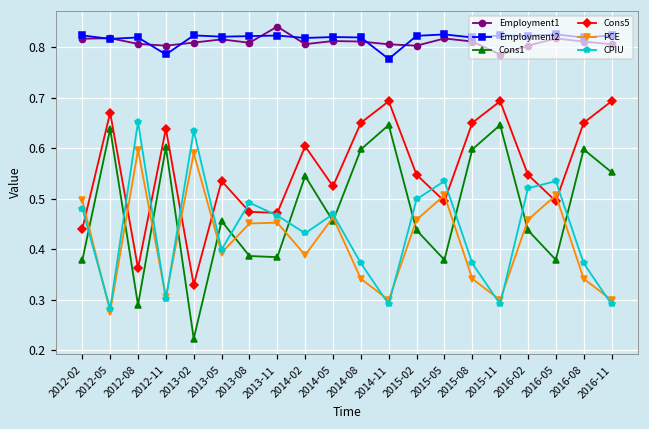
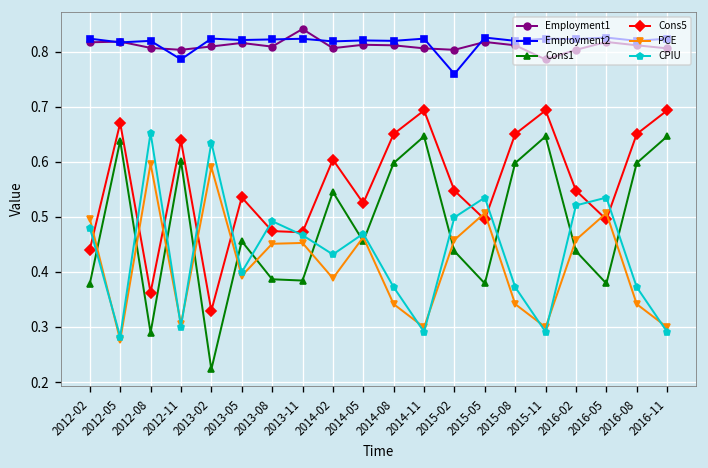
Employment2, 2014-11: 0.78 -> 0.82
Employment2, 2015-02: 0.82 -> 0.76
Cons1, 2016-11: 0.55 -> 0.65
